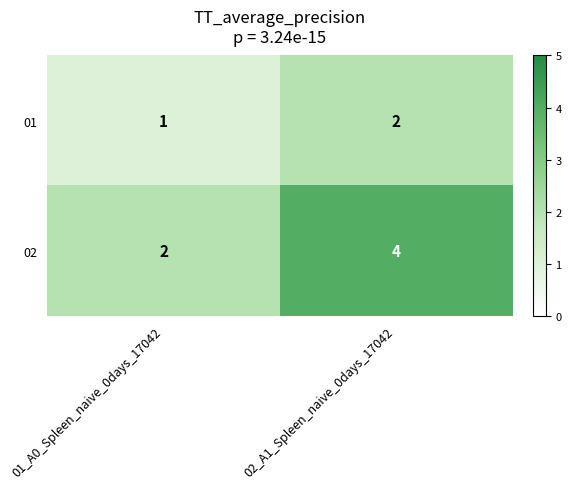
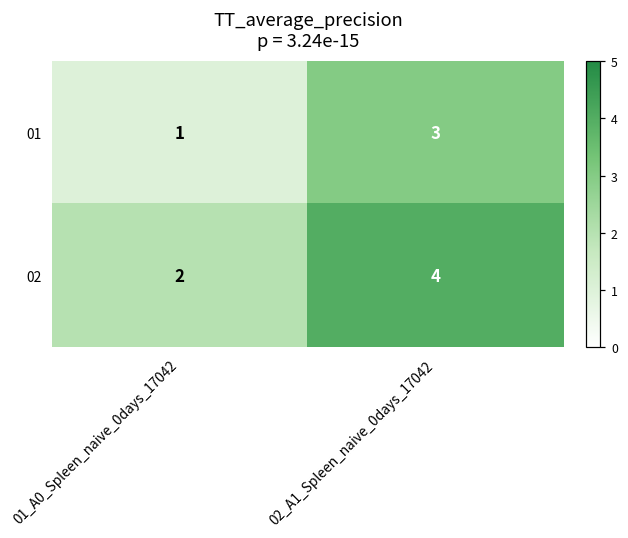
01, 02_A1_Spleen_naive_0days_17042: 2 -> 3
